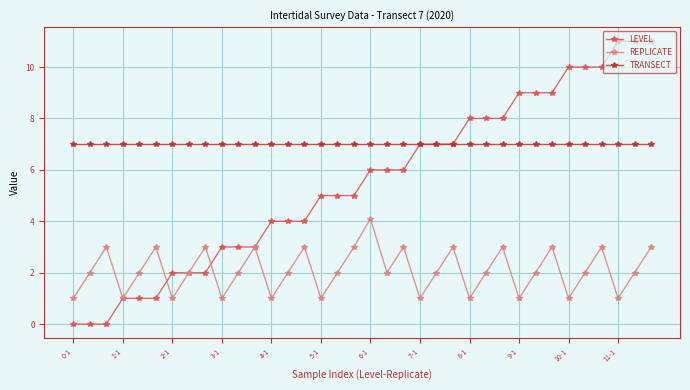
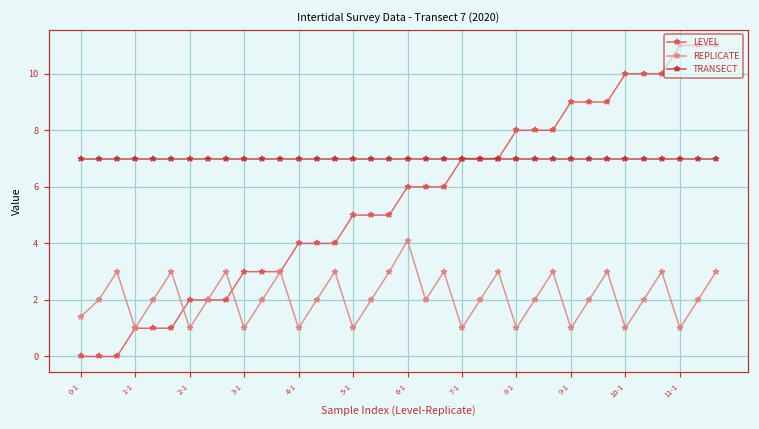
REPLICATE, 0-1: 1.0 -> 1.4
